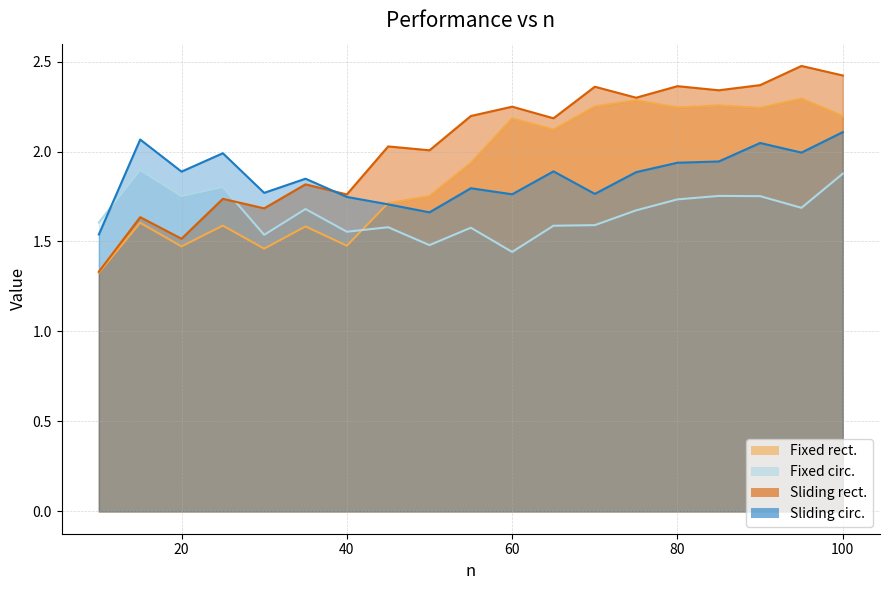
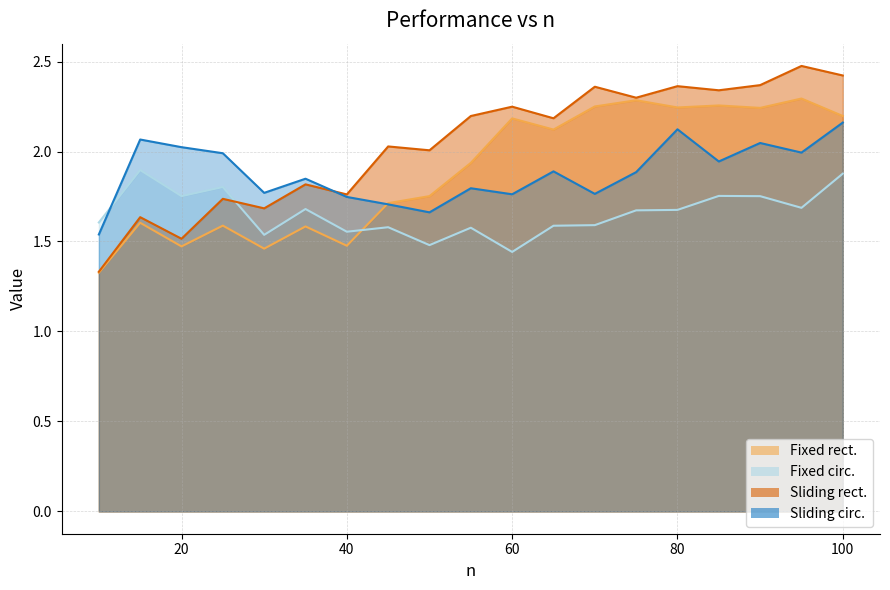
Sliding circ., 20: 1.89 -> 2.02
Fixed circ., 80: 1.73 -> 1.68
Sliding circ., 80: 1.94 -> 2.12
Sliding circ., 100: 2.11 -> 2.16
